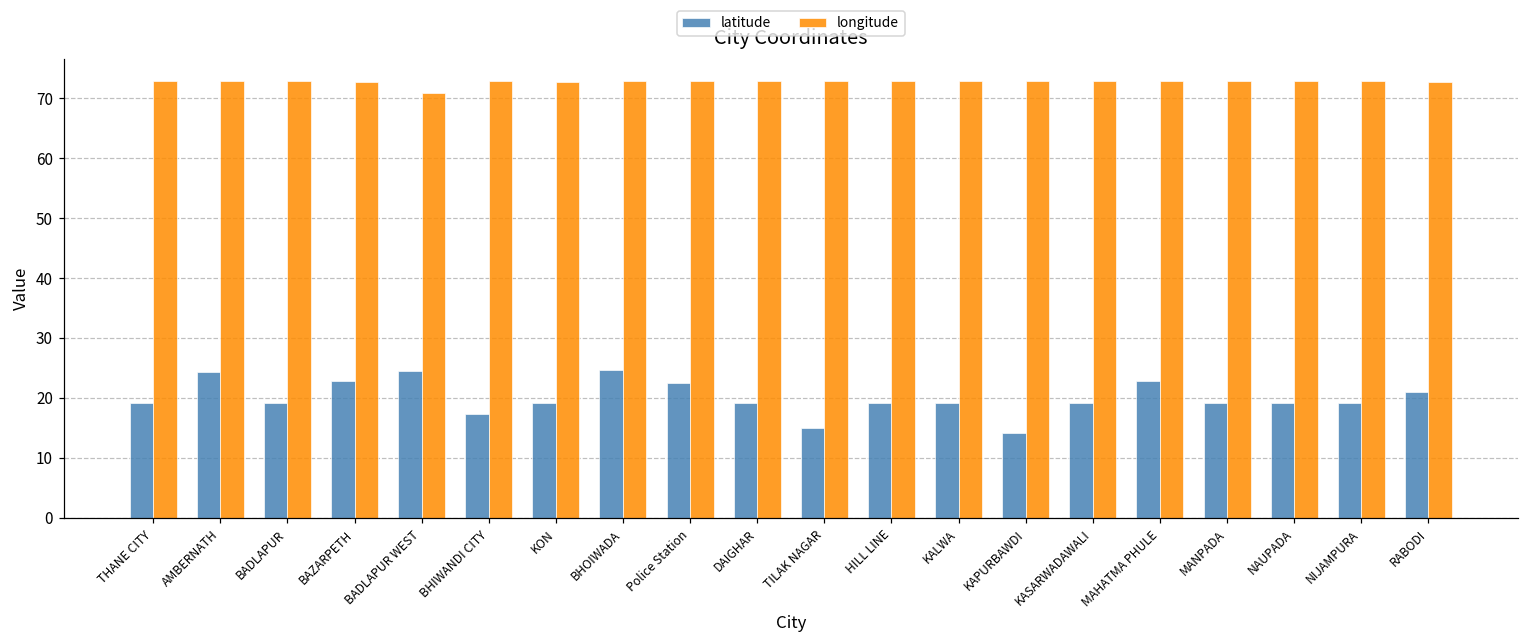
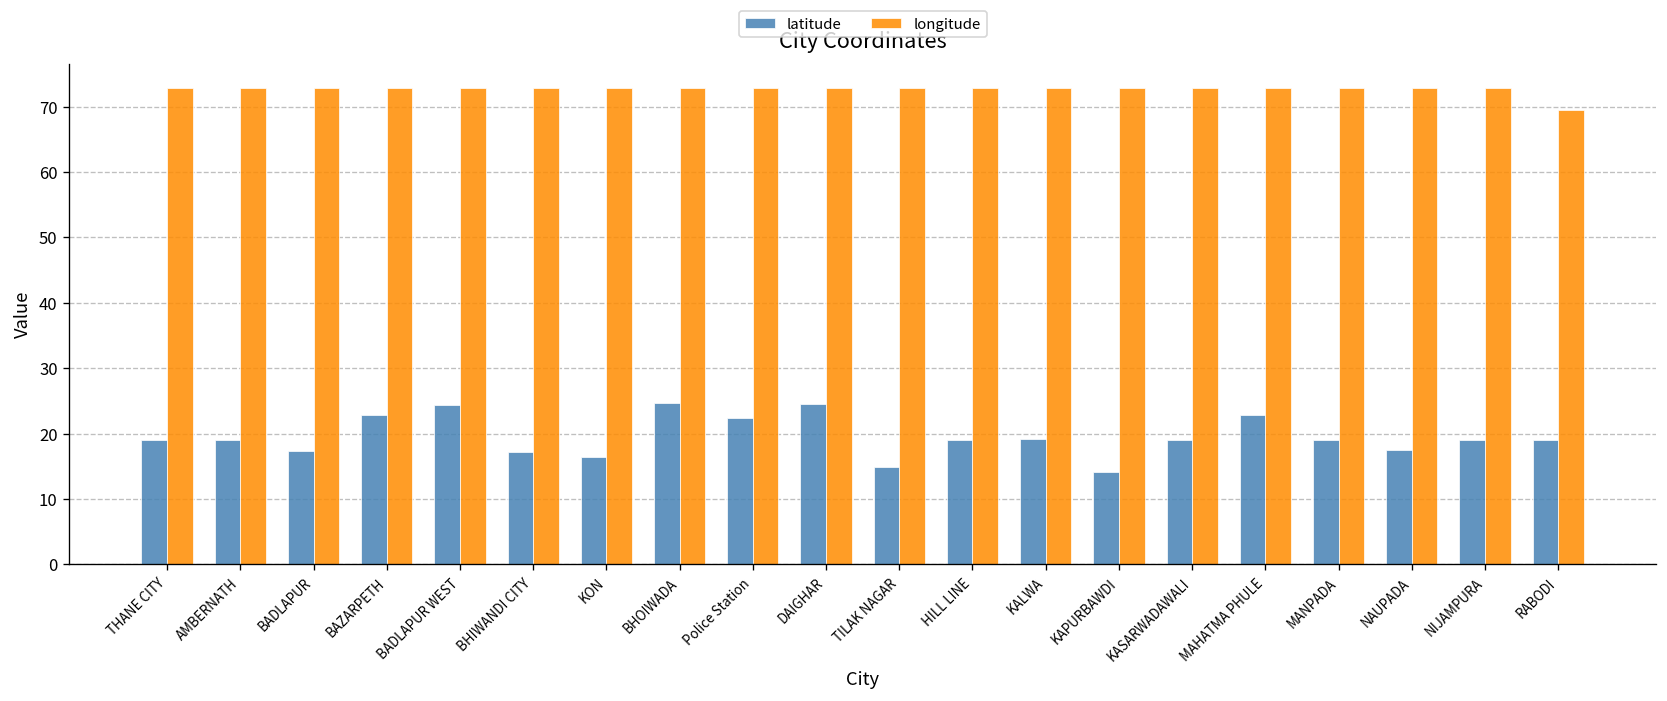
latitude, AMBERNATH: 24 -> 19
latitude, BADLAPUR: 19 -> 17
longitude, BADLAPUR WEST: 71 -> 73
latitude, KON: 19 -> 16
latitude, DAIGHAR: 19 -> 25
latitude, NAUPADA: 19 -> 17
latitude, RABODI: 21 -> 19
longitude, RABODI: 73 -> 70
